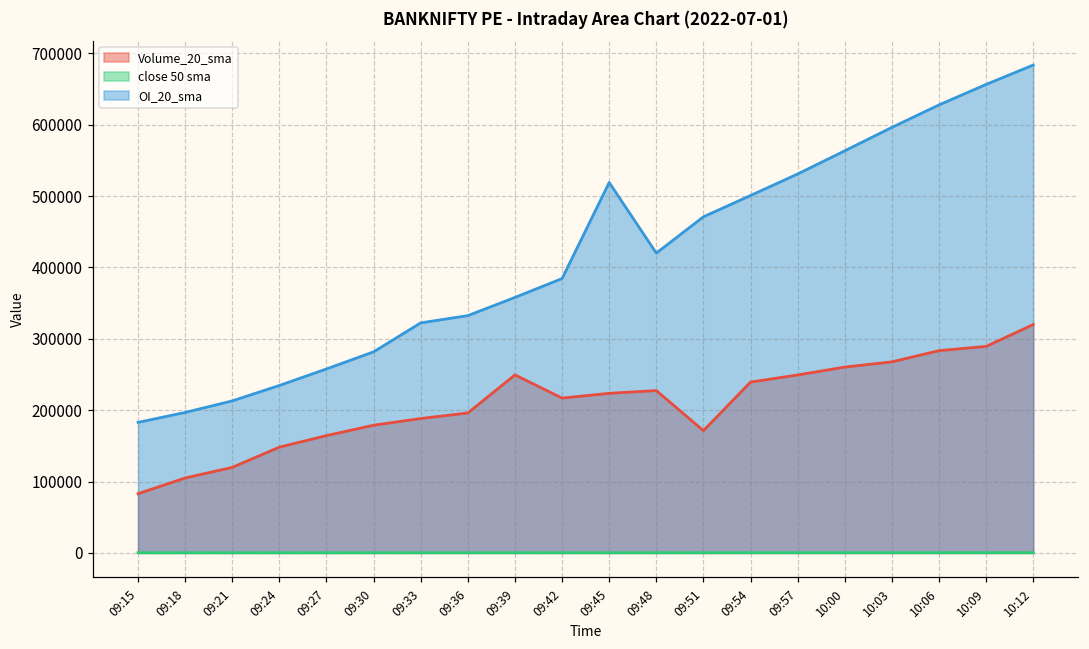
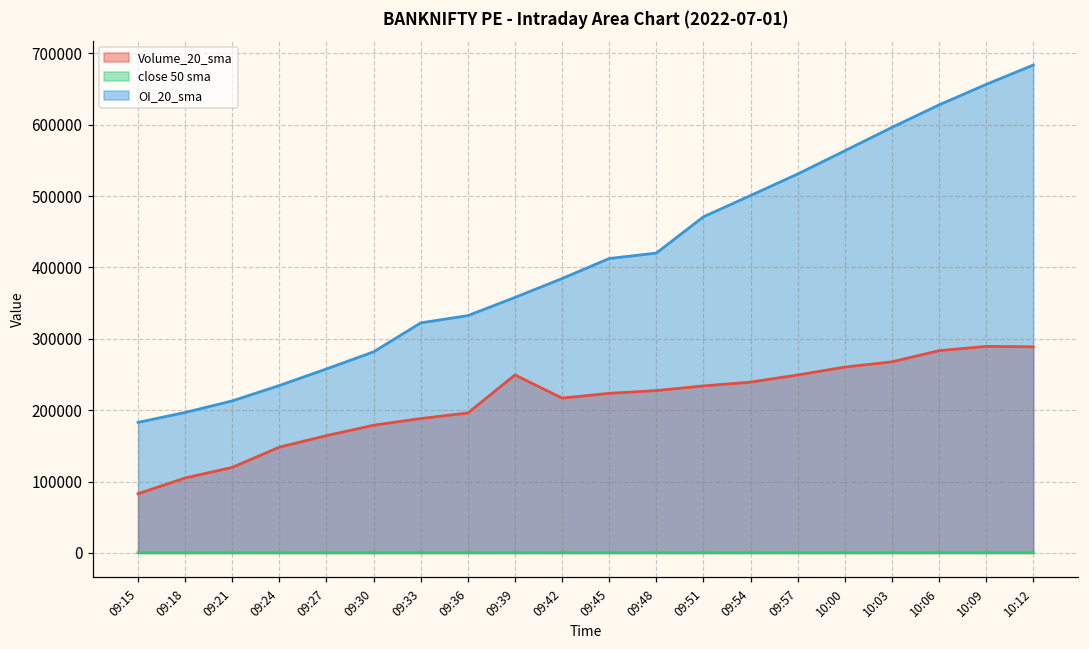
OI_20_sma, 09:45: 520000 -> 410000
Volume_20_sma, 09:51: 170000 -> 230000
Volume_20_sma, 10:12: 320000 -> 290000
